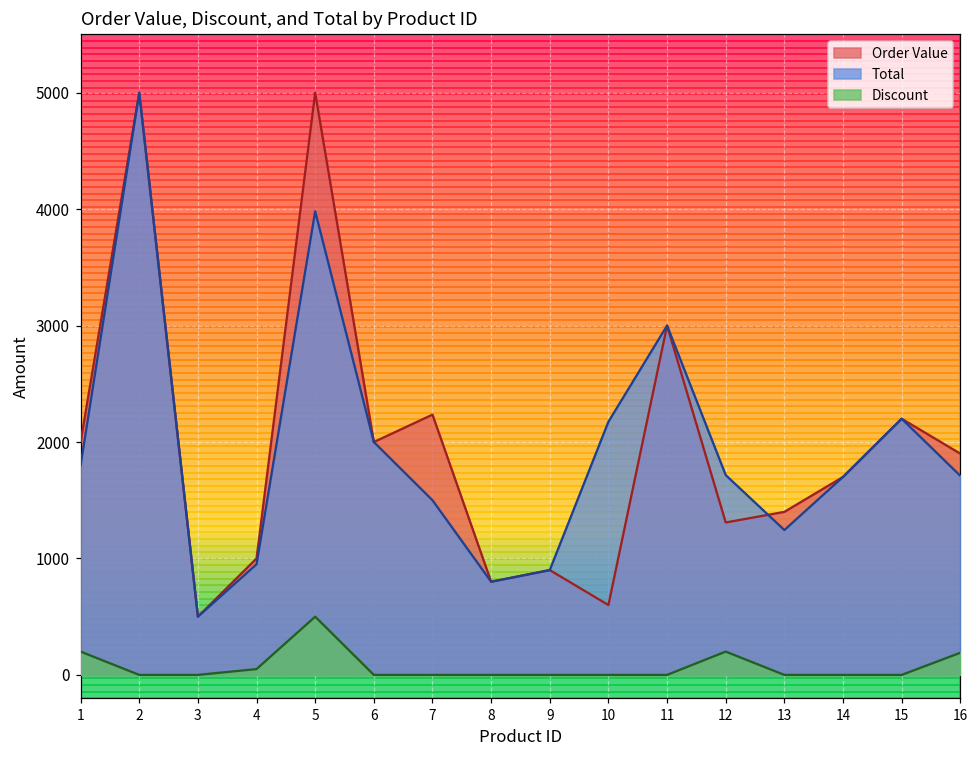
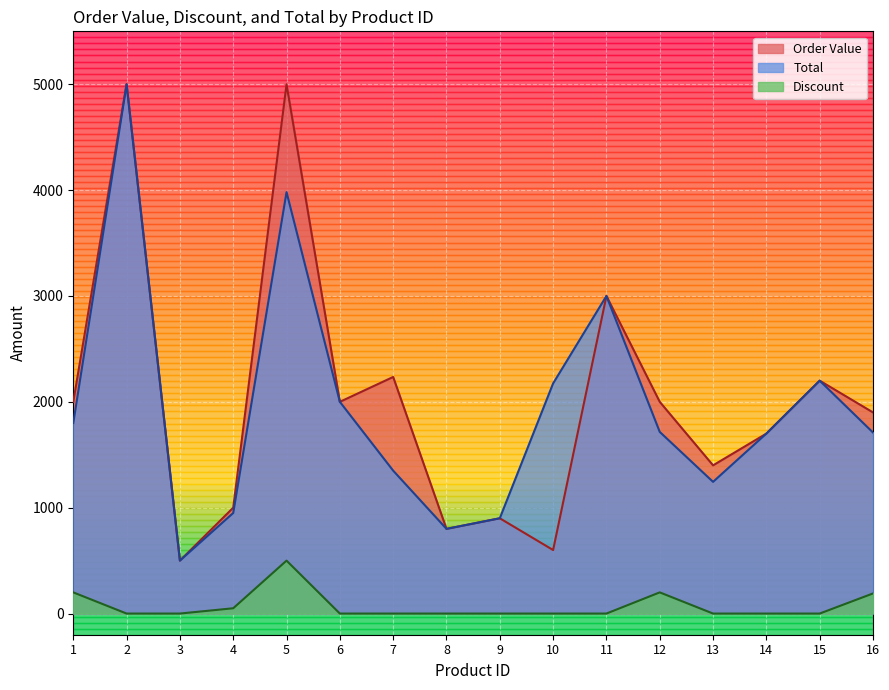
Total, 7: 1500 -> 1350
Order Value, 12: 1310 -> 2000
